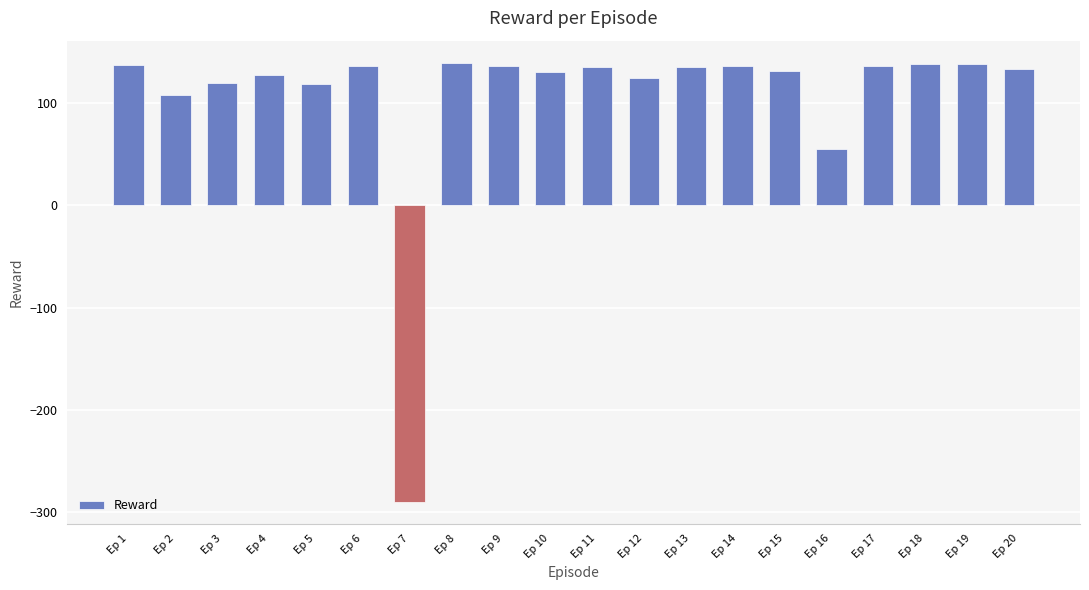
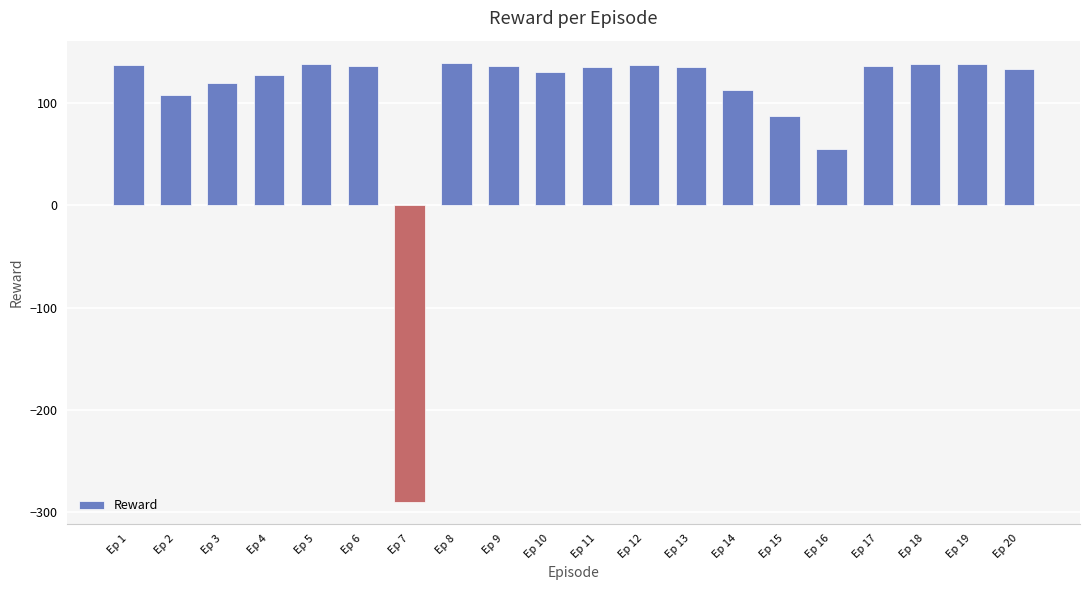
Ep 5: 119 -> 138
Ep 12: 125 -> 137
Ep 14: 136 -> 113
Ep 15: 131 -> 88
